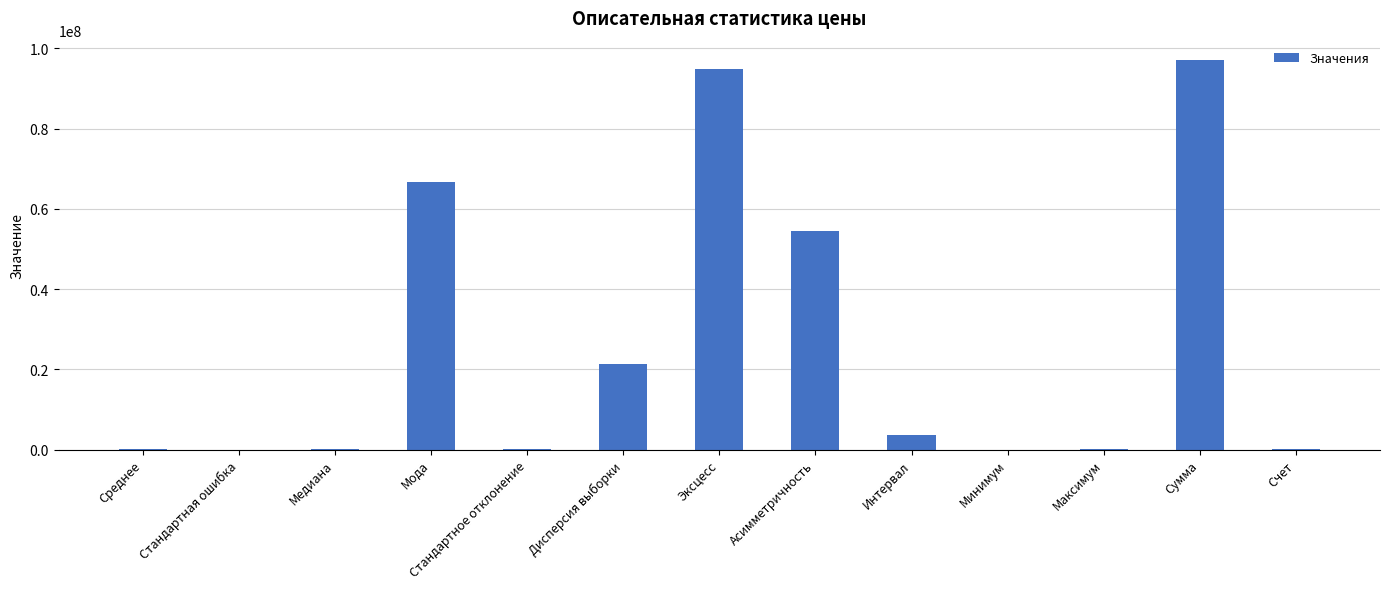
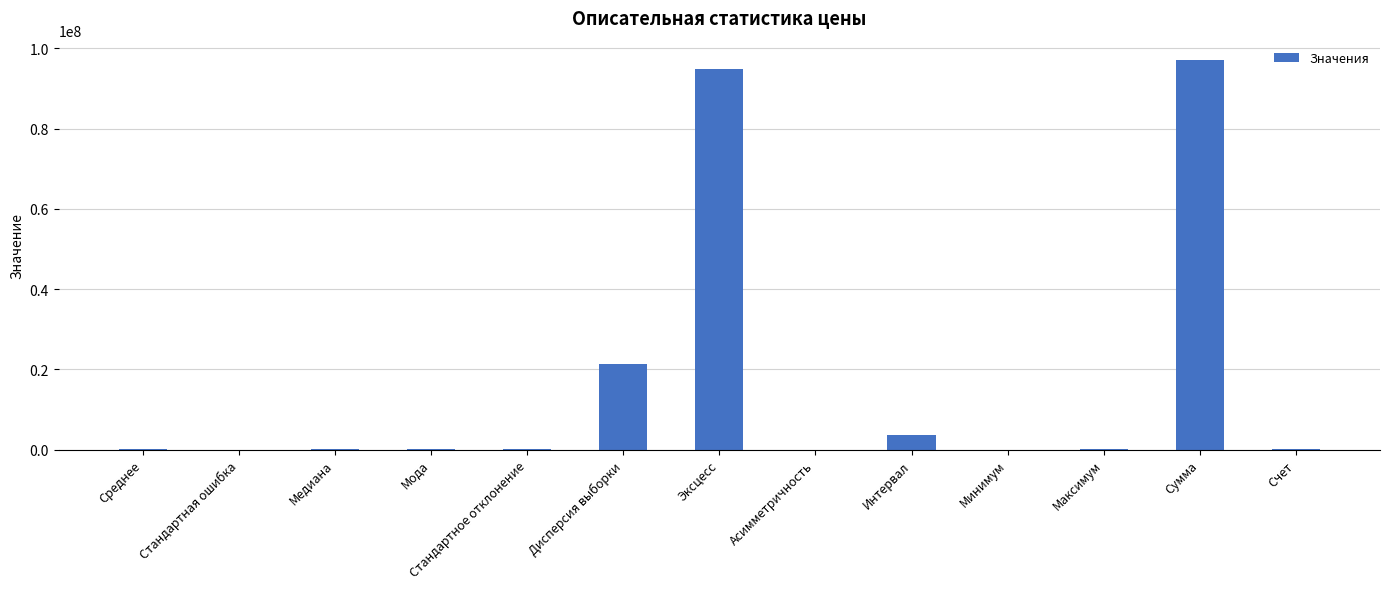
Мода: 67000000 -> 0
Асимметричность: 55000000 -> 0
